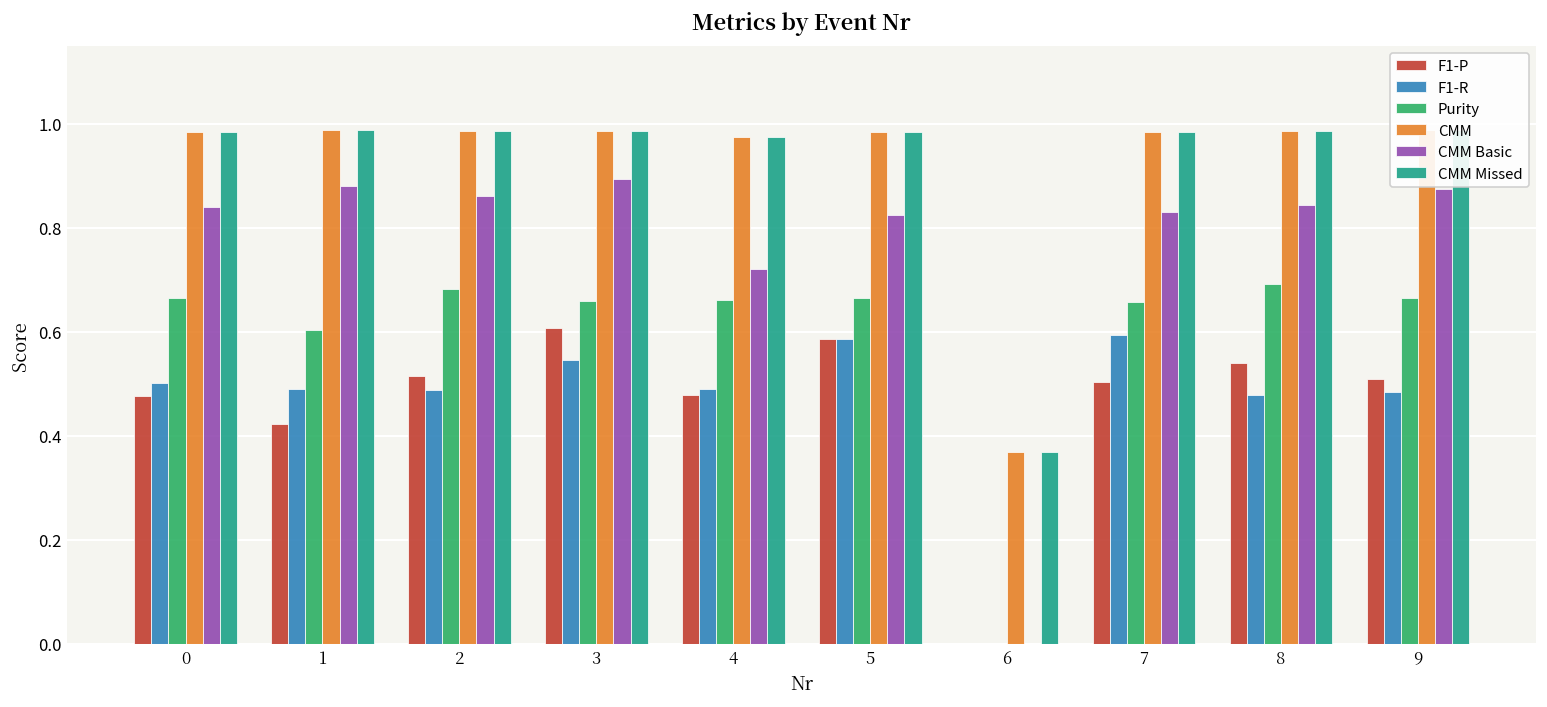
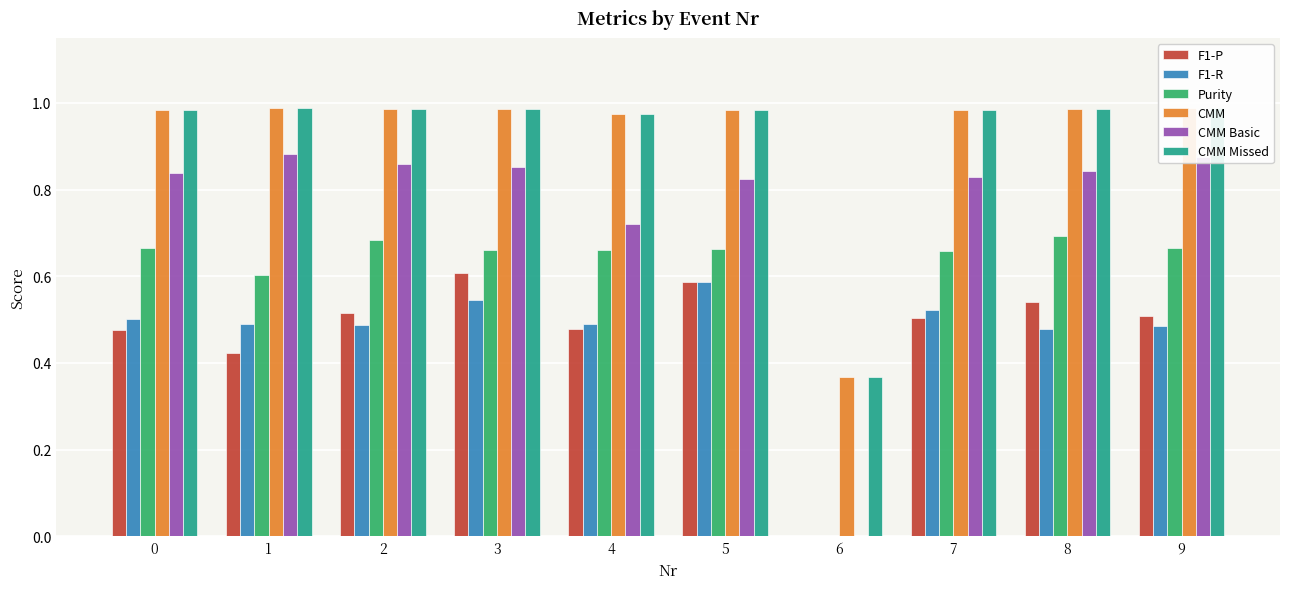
CMM Basic, 3: 0.89 -> 0.85
F1-R, 7: 0.59 -> 0.52
